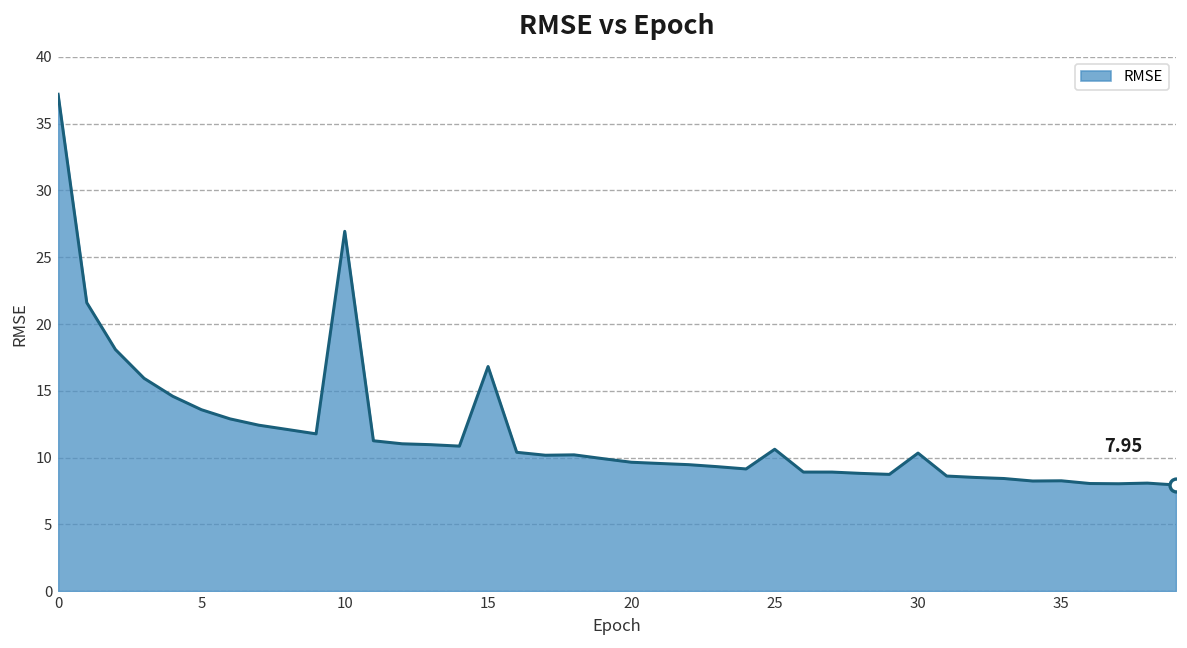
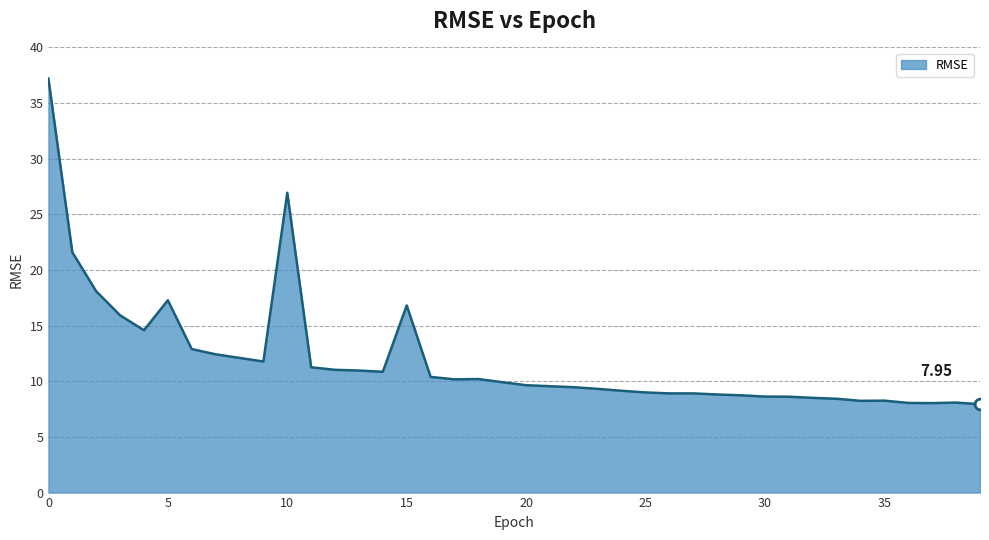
RMSE, 5: 13.6 -> 17.3
RMSE, 25: 10.6 -> 9.0
RMSE, 30: 10.3 -> 8.6
